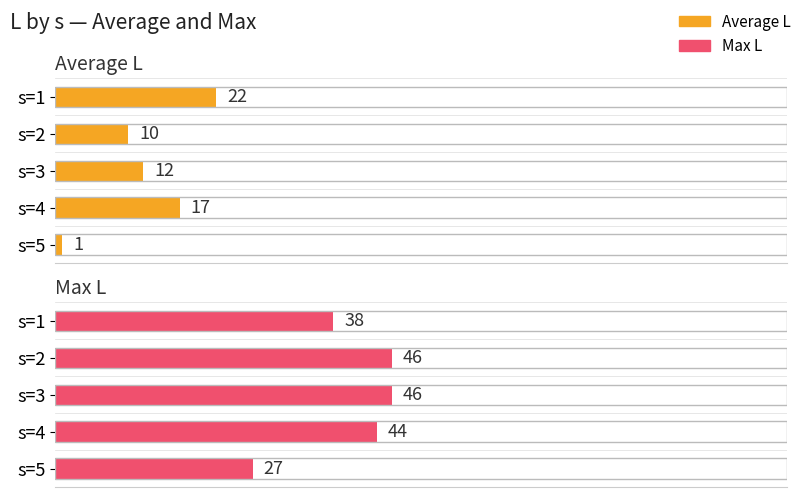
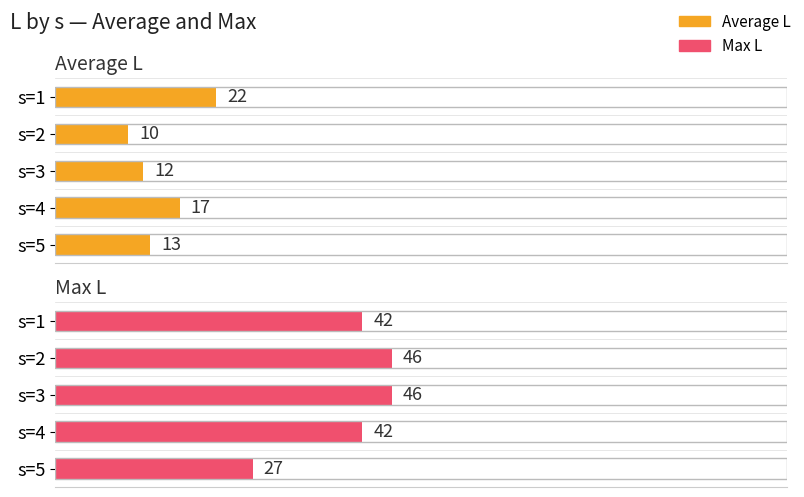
Average L, s=5: 1 -> 13
Max L, s=1: 38 -> 42
Max L, s=4: 44 -> 42
